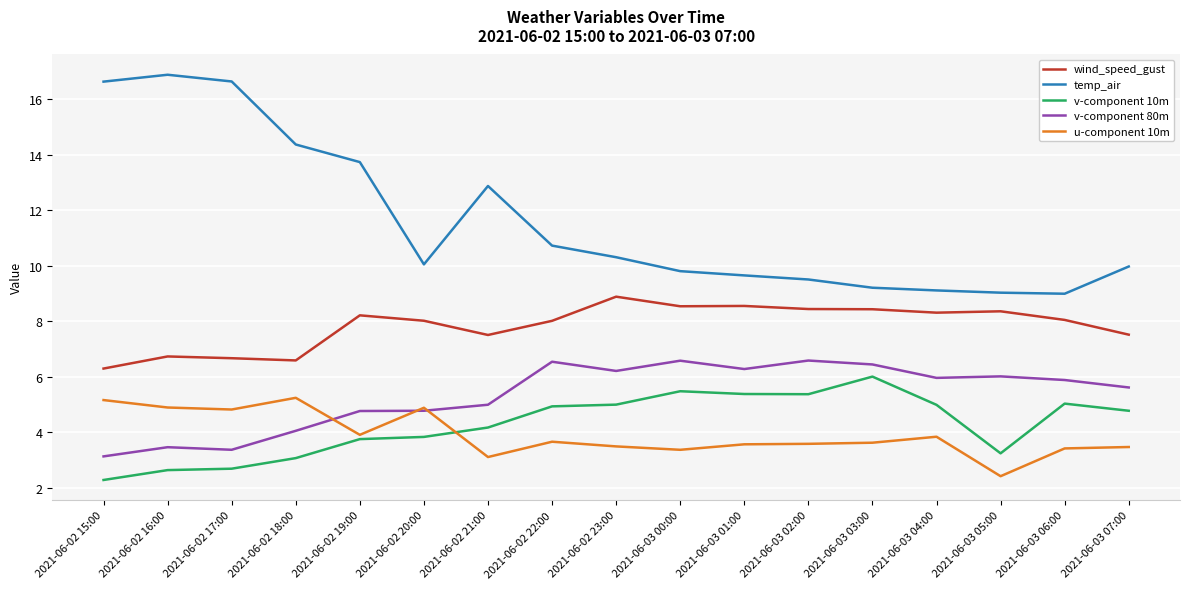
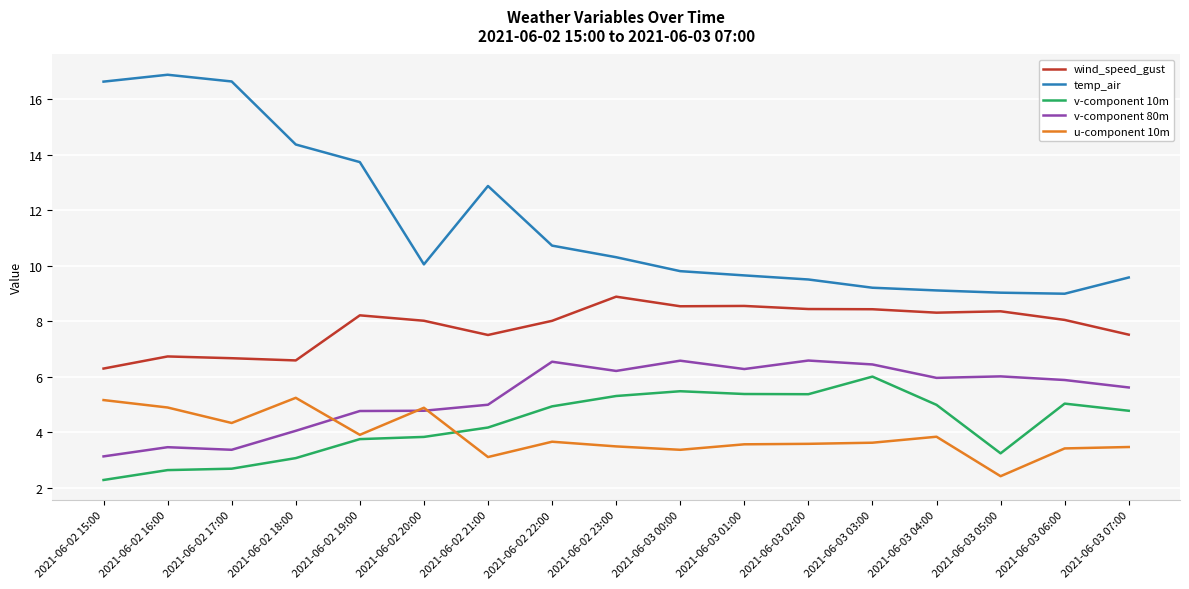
u-component 10m, 2021-06-02 17:00: 4.8 -> 4.3
v-component 10m, 2021-06-02 23:00: 5.0 -> 5.3
temp_air, 2021-06-03 07:00: 10.0 -> 9.6
